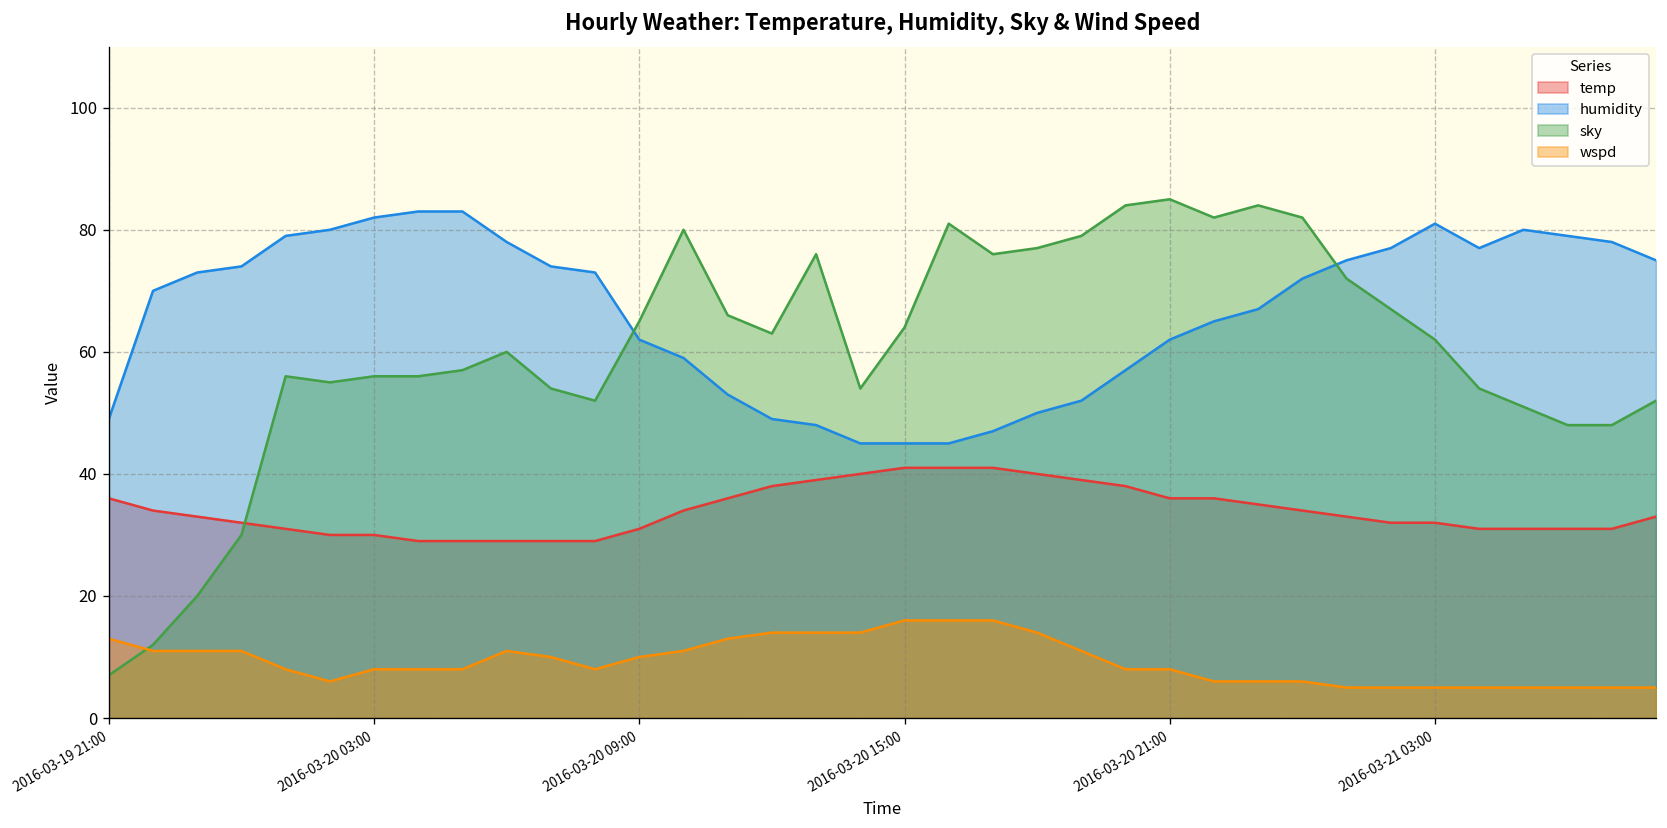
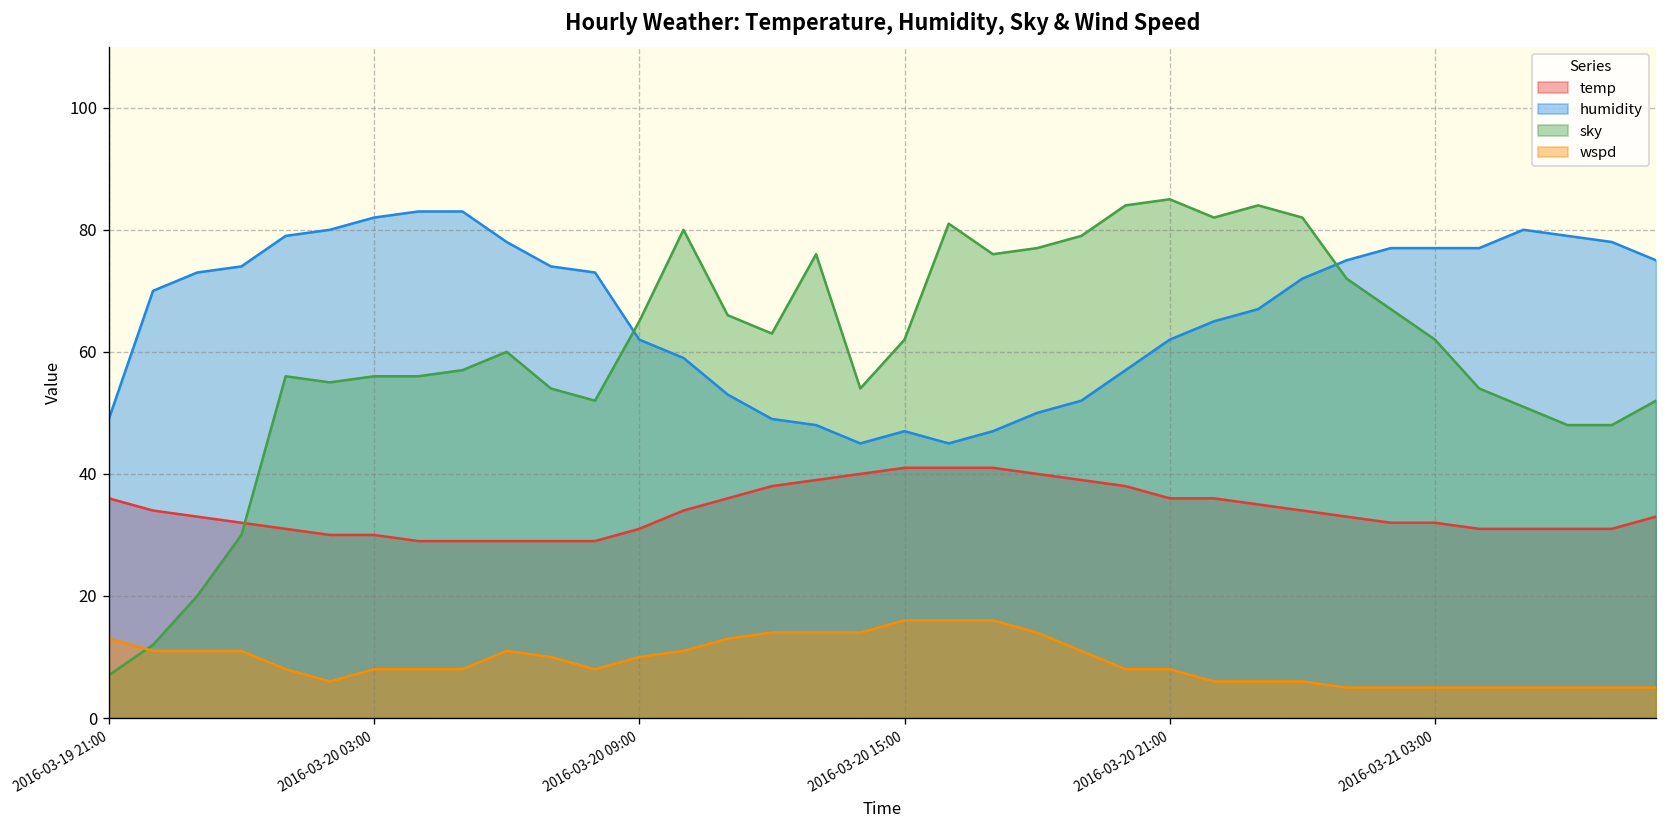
humidity, 2016-03-20 15:00: 45 -> 47
sky, 2016-03-20 15:00: 64 -> 62
humidity, 2016-03-21 03:00: 81 -> 77
